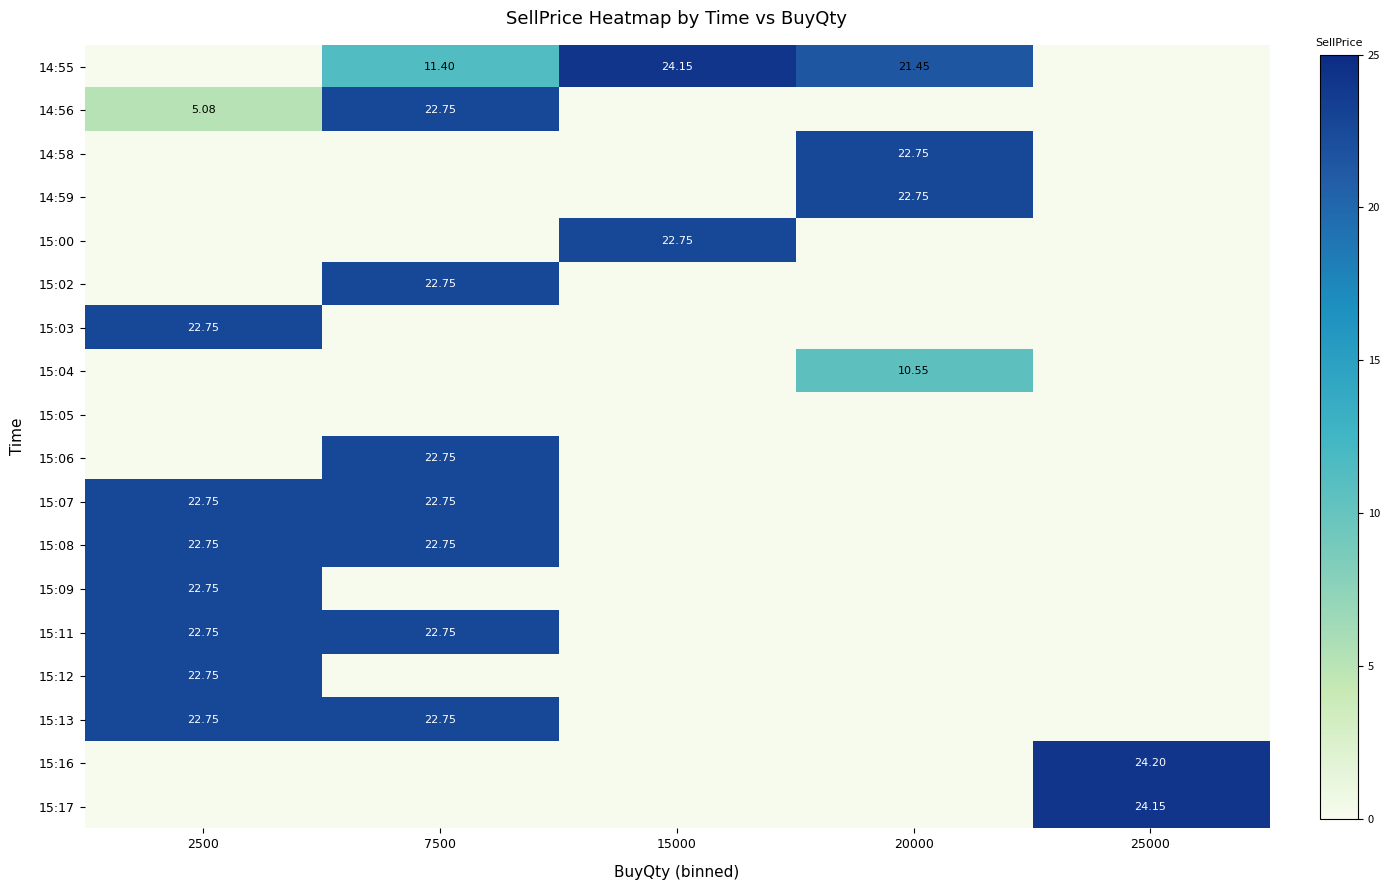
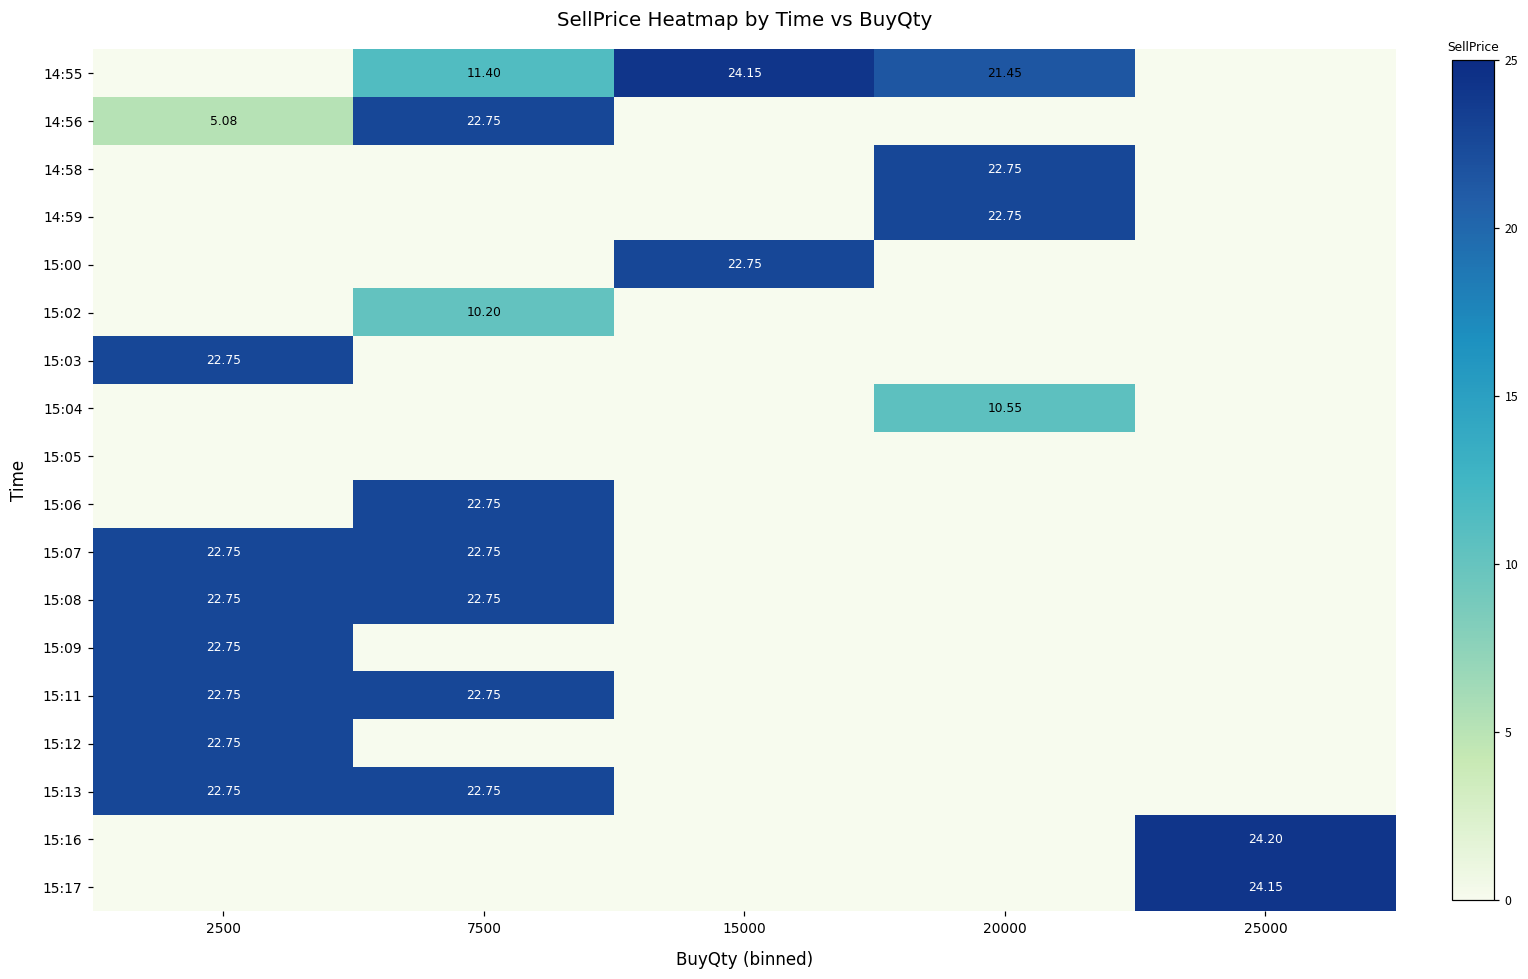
15:02, 7500: 22.75 -> 10.20
